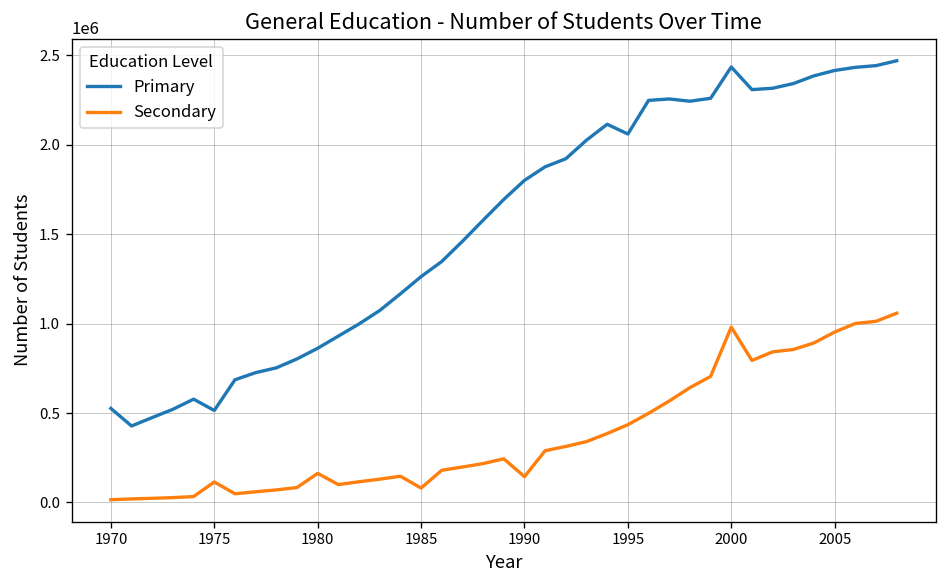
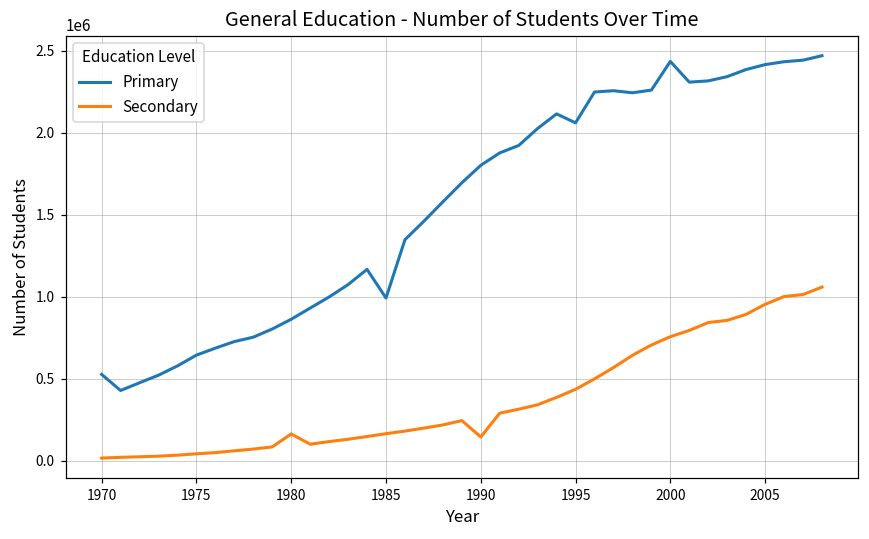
Primary, 1975: 510000 -> 640000
Secondary, 1975: 110000 -> 40000
Primary, 1985: 1260000 -> 990000
Secondary, 1985: 80000 -> 160000
Secondary, 2000: 980000 -> 760000
